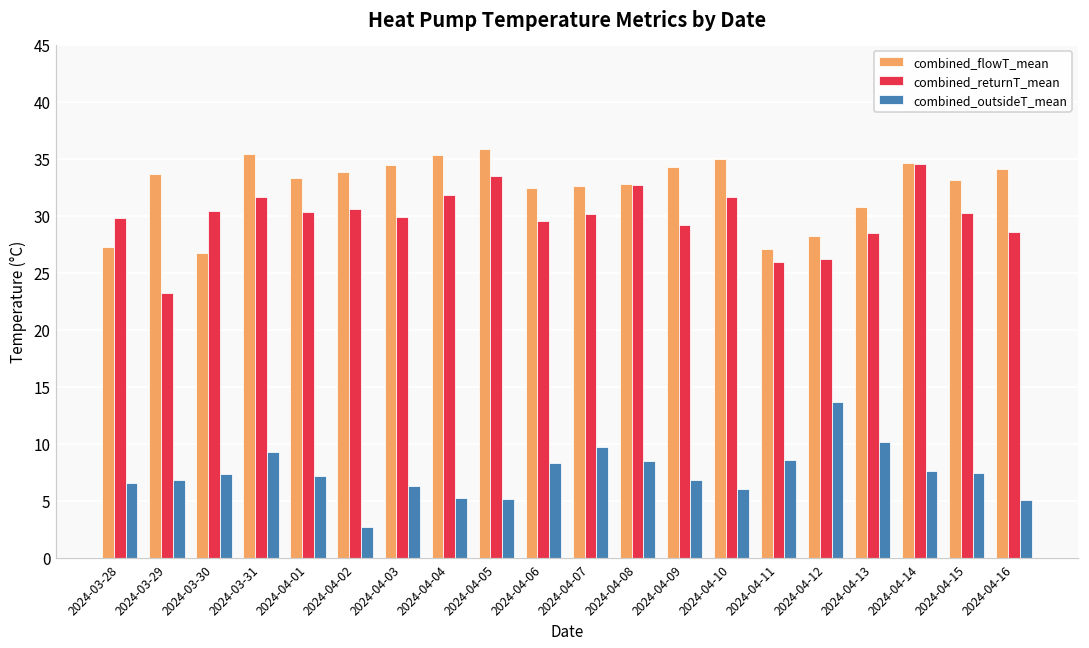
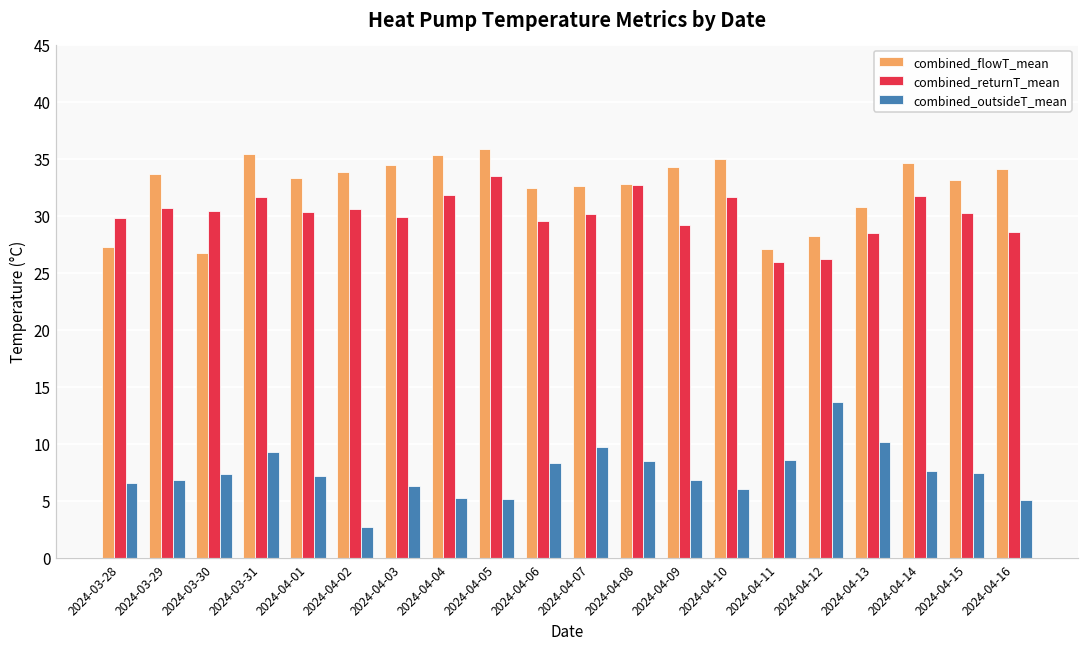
combined_returnT_mean, 2024-03-29: 23.2 -> 30.7
combined_returnT_mean, 2024-04-14: 34.5 -> 31.7
